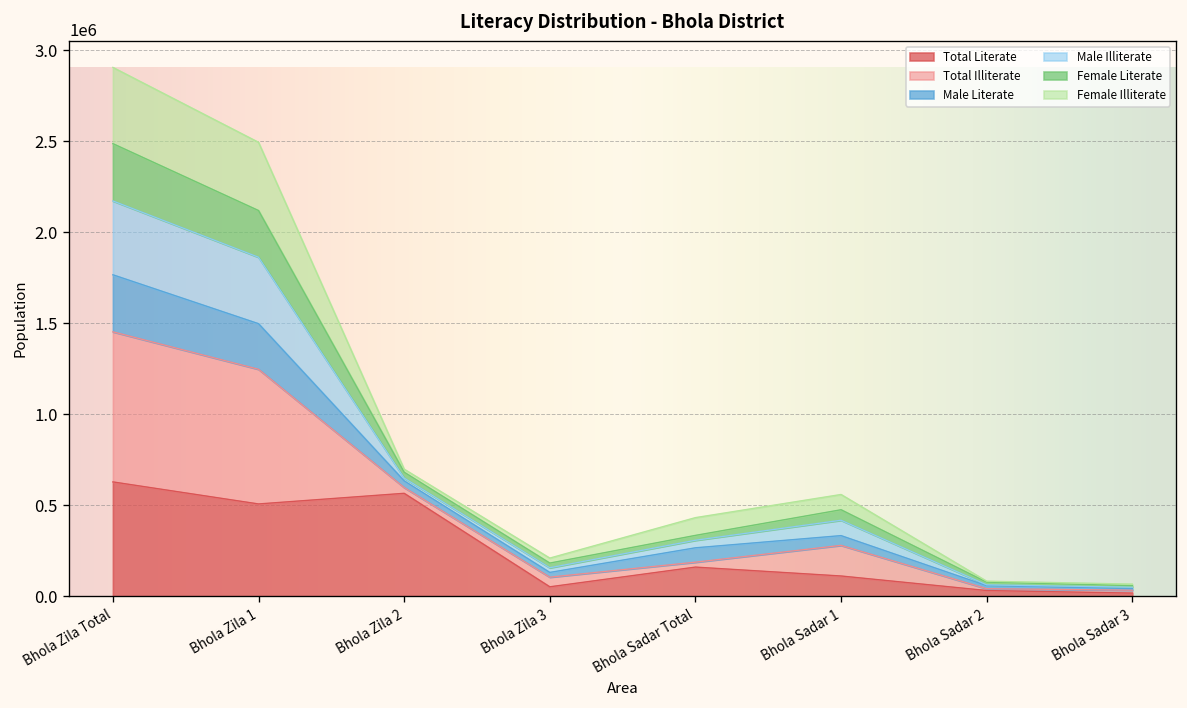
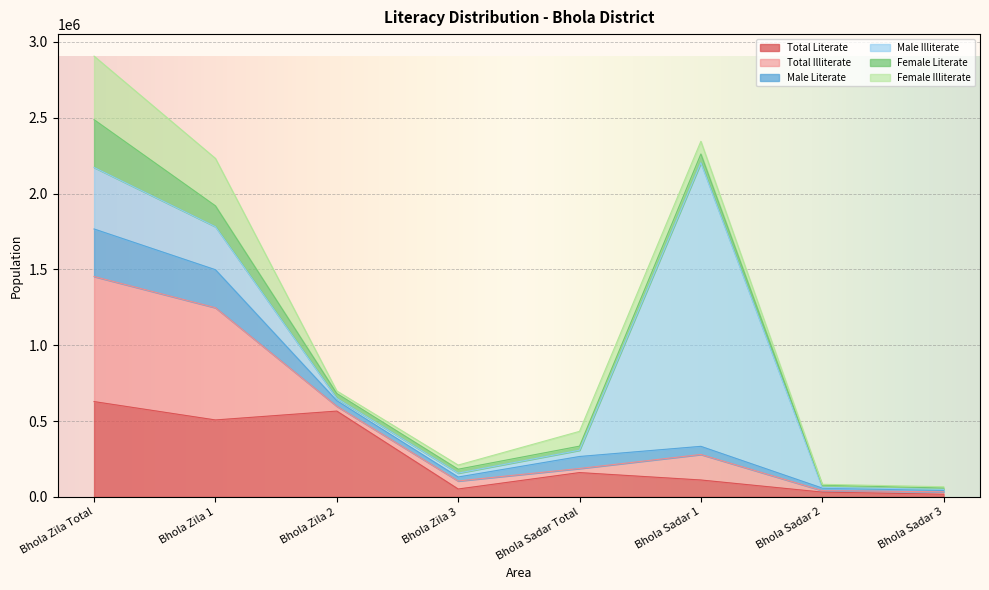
Male Illiterate, Bhola Zila 1: 370000 -> 280000
Female Literate, Bhola Zila 1: 260000 -> 140000
Female Illiterate, Bhola Zila 1: 370000 -> 310000
Male Illiterate, Bhola Sadar 1: 80000 -> 1870000
